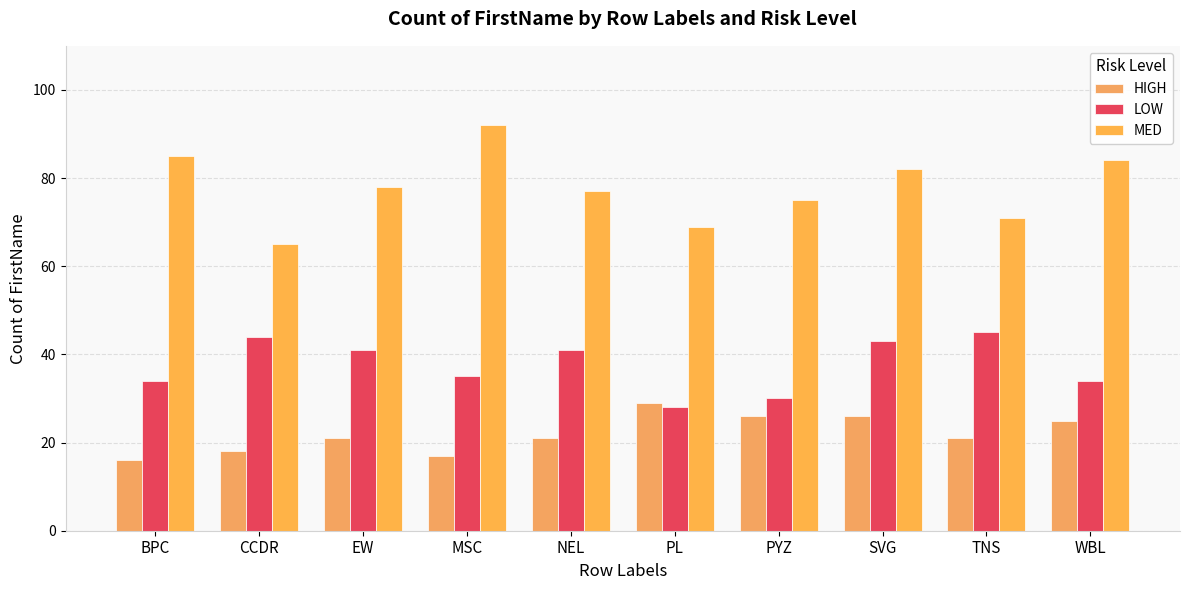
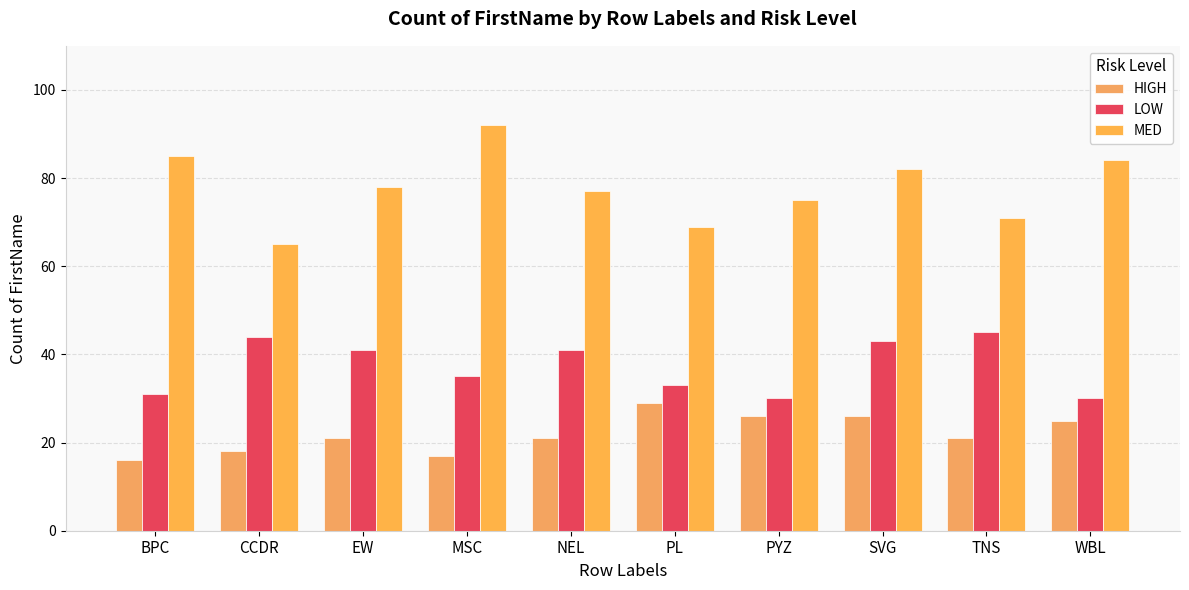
LOW, BPC: 34 -> 31
LOW, PL: 28 -> 33
LOW, WBL: 34 -> 30
